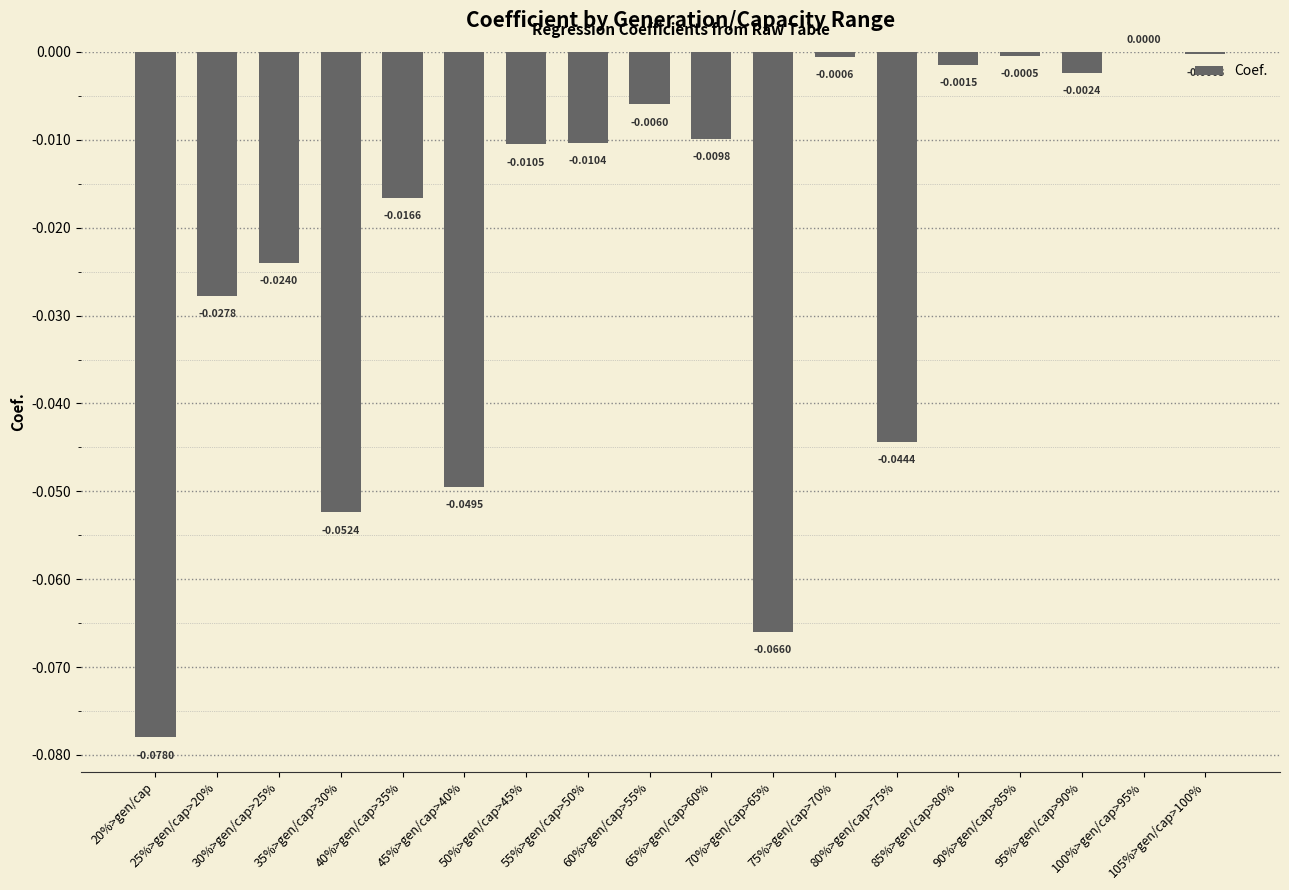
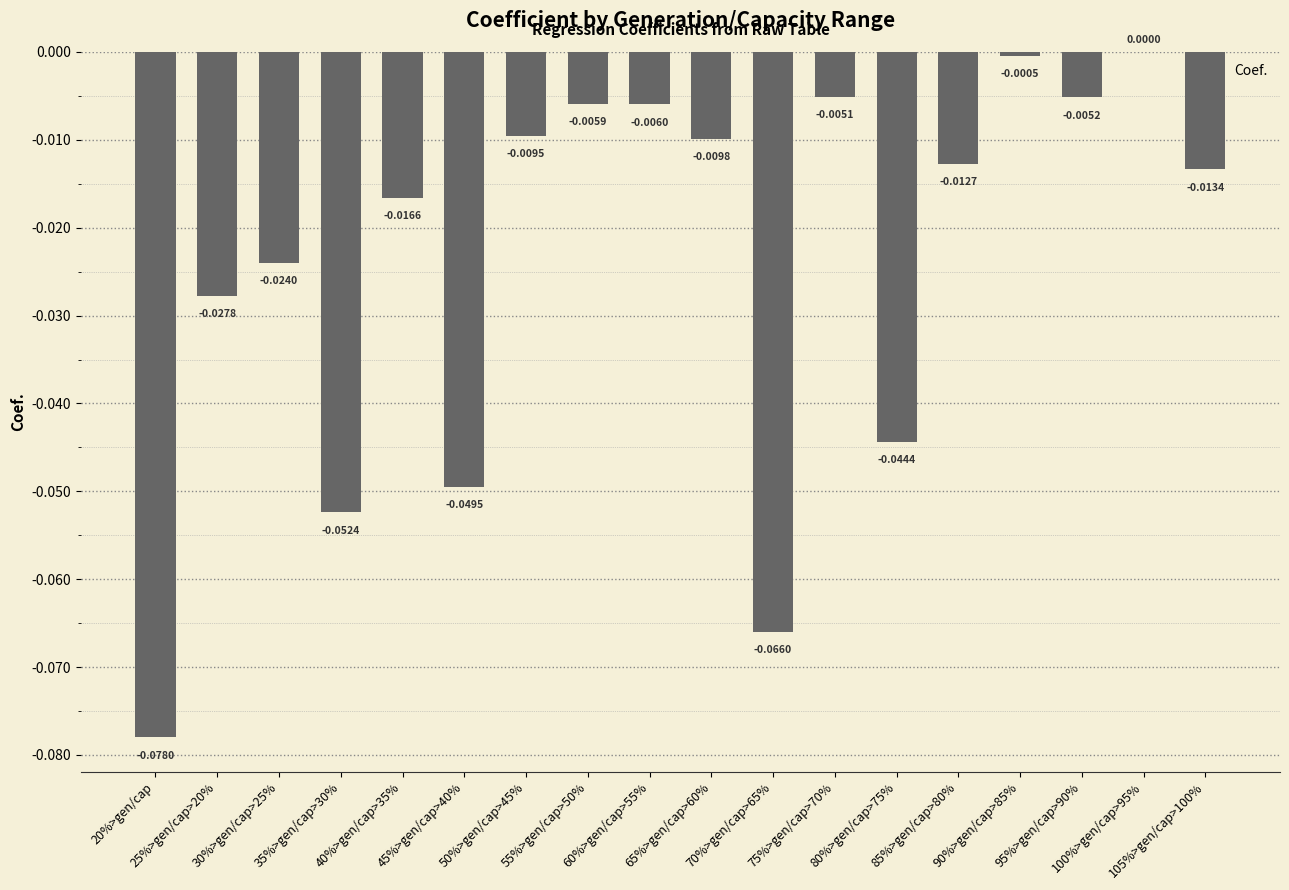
50%>gen/cap>45%: -0.0105 -> -0.0095
55%>gen/cap>50%: -0.0104 -> -0.0059
75%>gen/cap>70%: -0.0006 -> -0.0051
85%>gen/cap>80%: -0.0015 -> -0.0127
95%>gen/cap>90%: -0.0024 -> -0.0052
105%>gen/cap>100%: -0.0003 -> -0.0134
